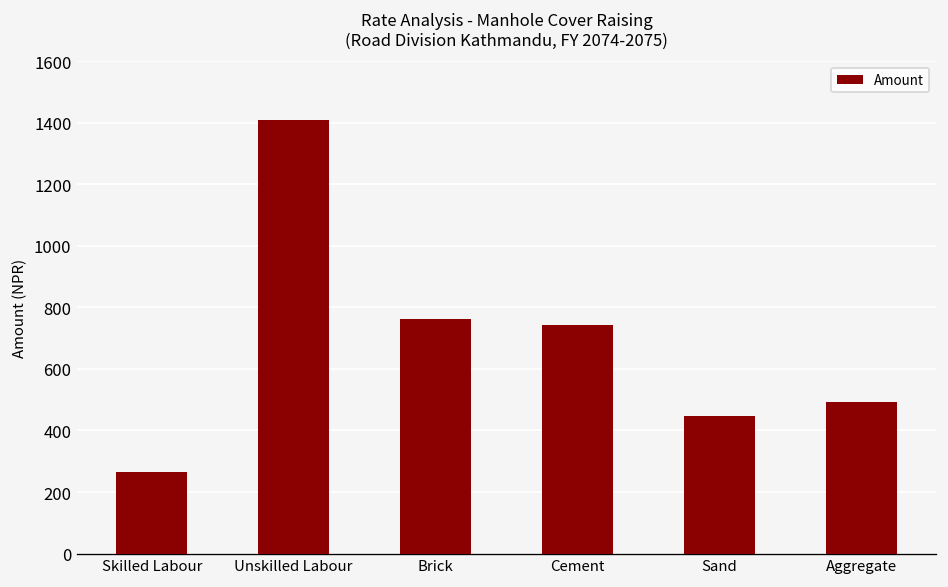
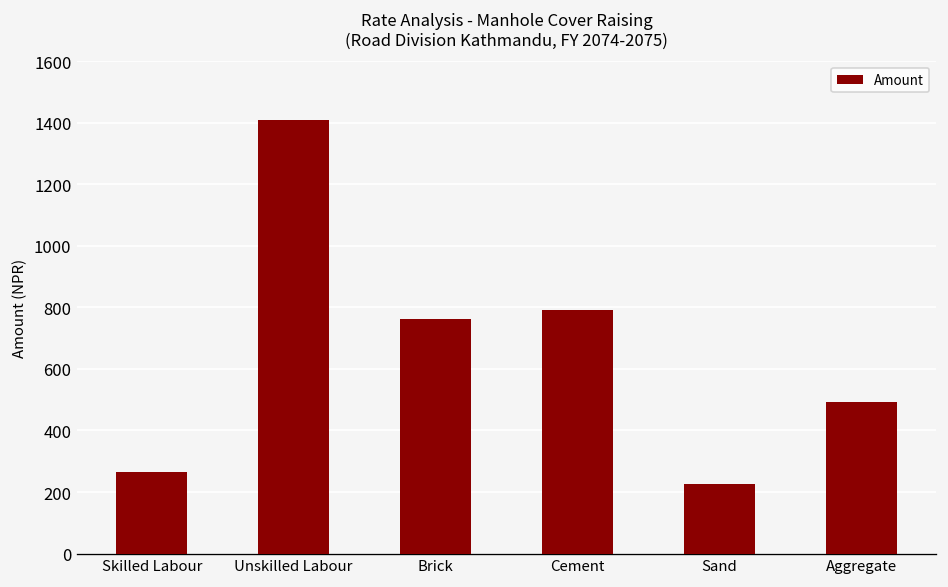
Cement: 740 -> 790
Sand: 450 -> 230
